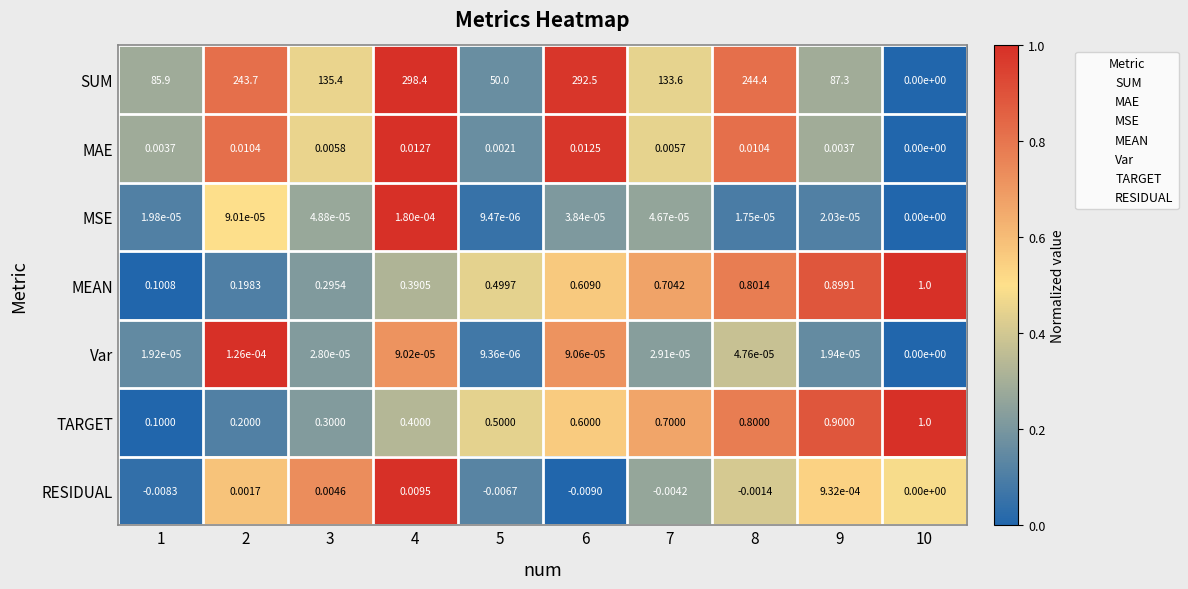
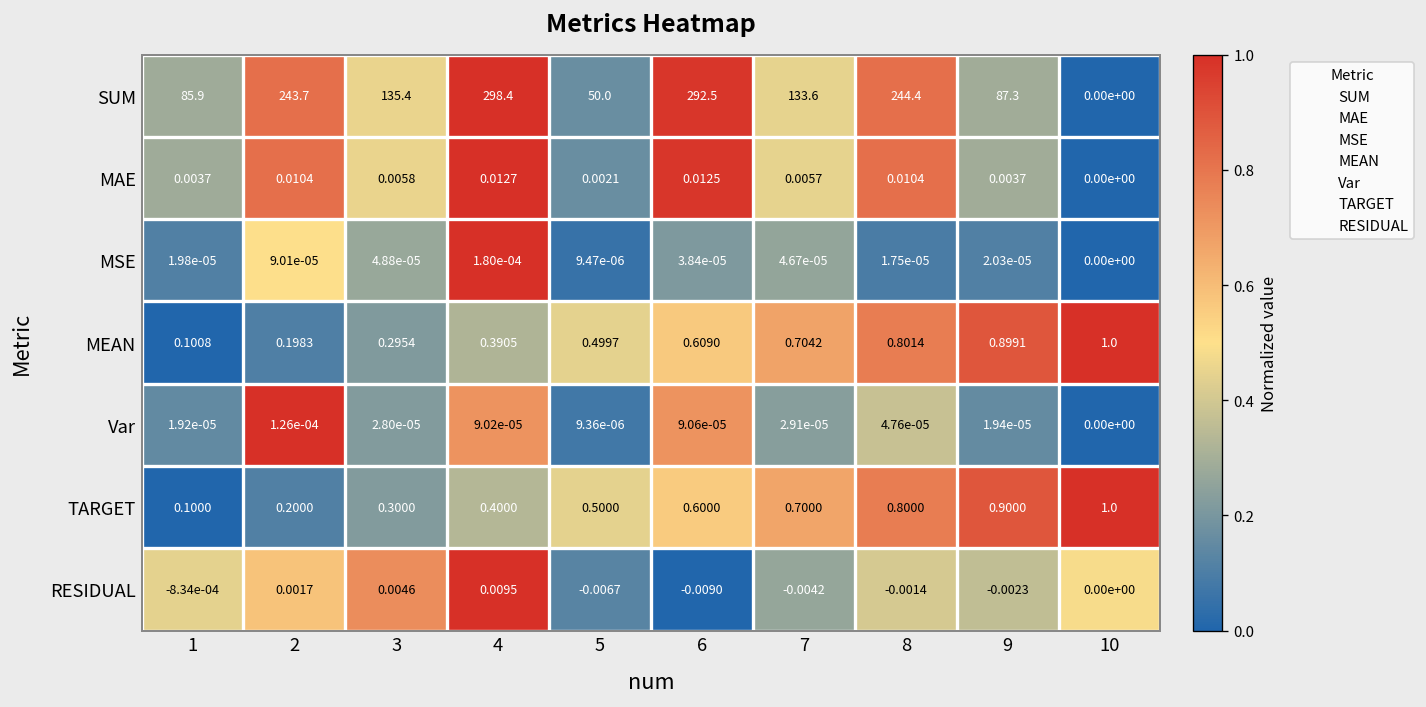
RESIDUAL, 1: -0.0083 -> -8.34e-04
RESIDUAL, 9: 9.32e-04 -> -0.0023
